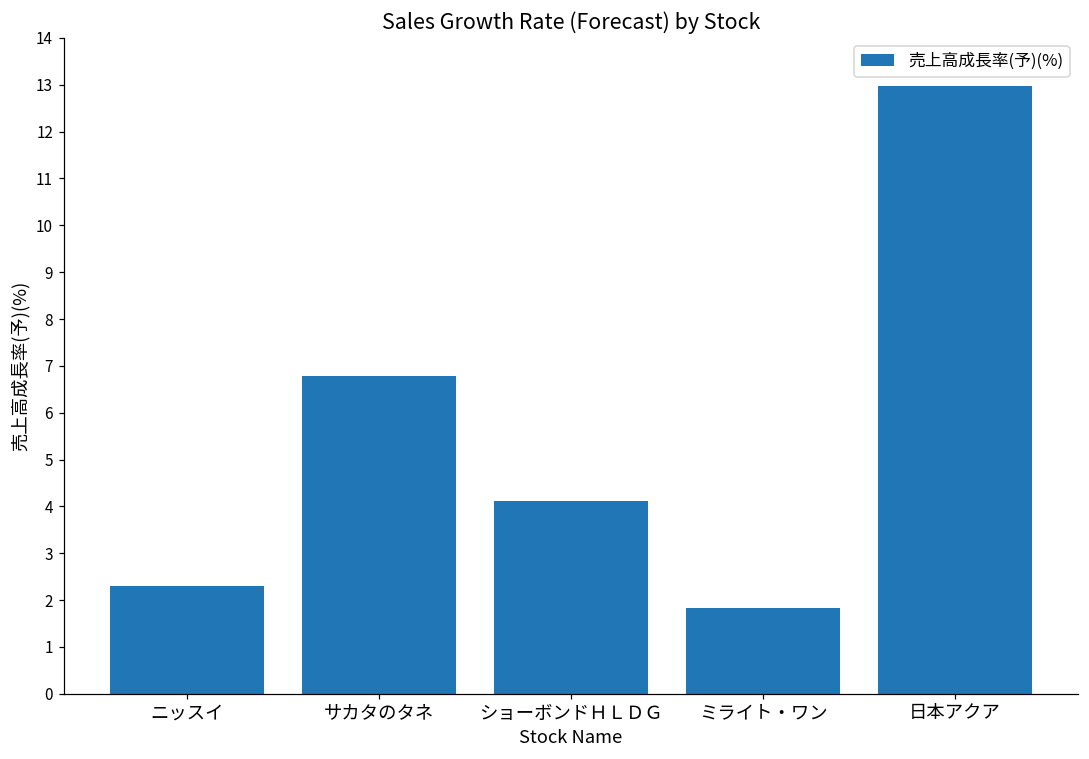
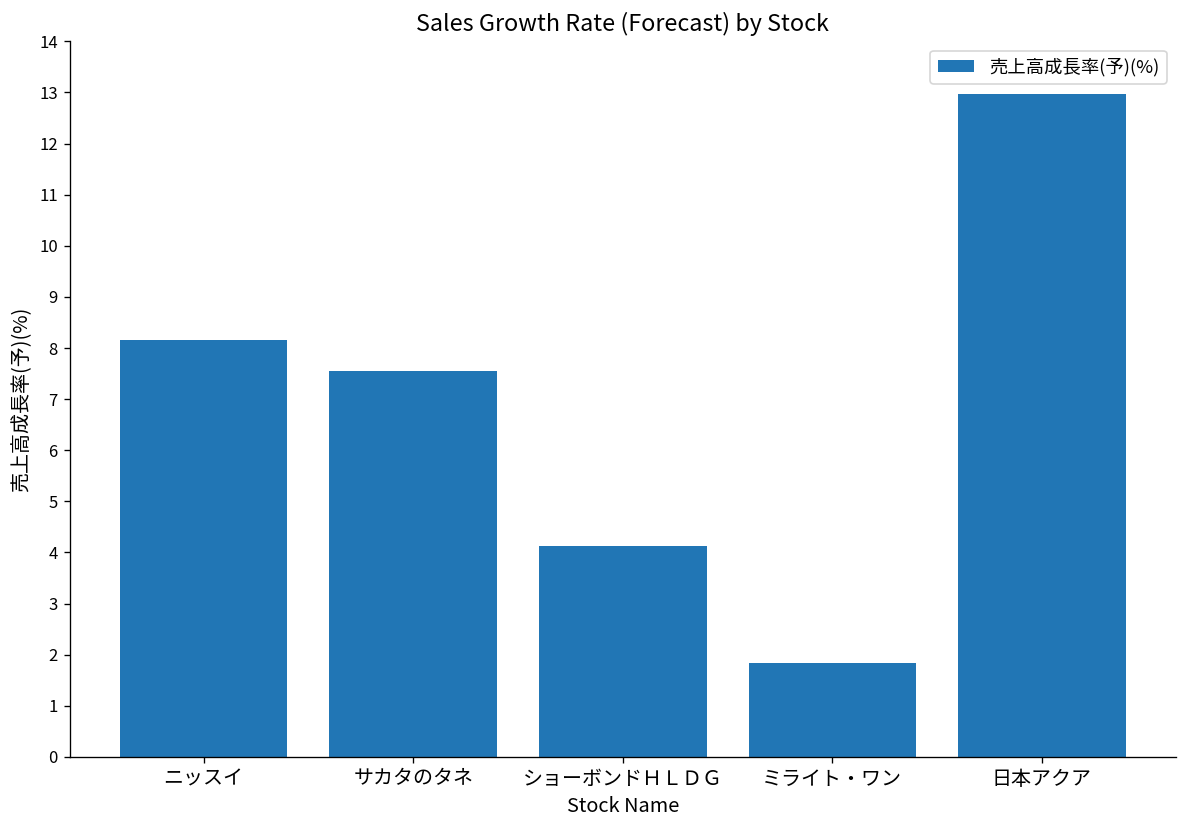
ニッスイ: 2.3 -> 8.2
サカタのタネ: 6.8 -> 7.6
